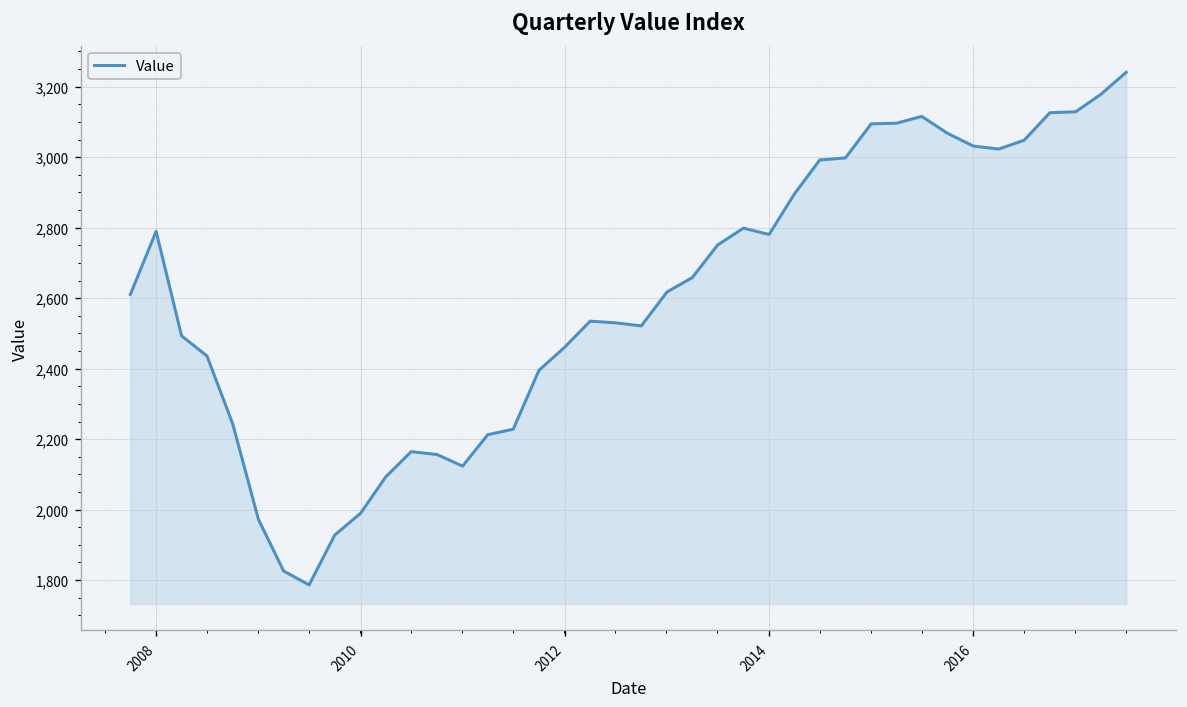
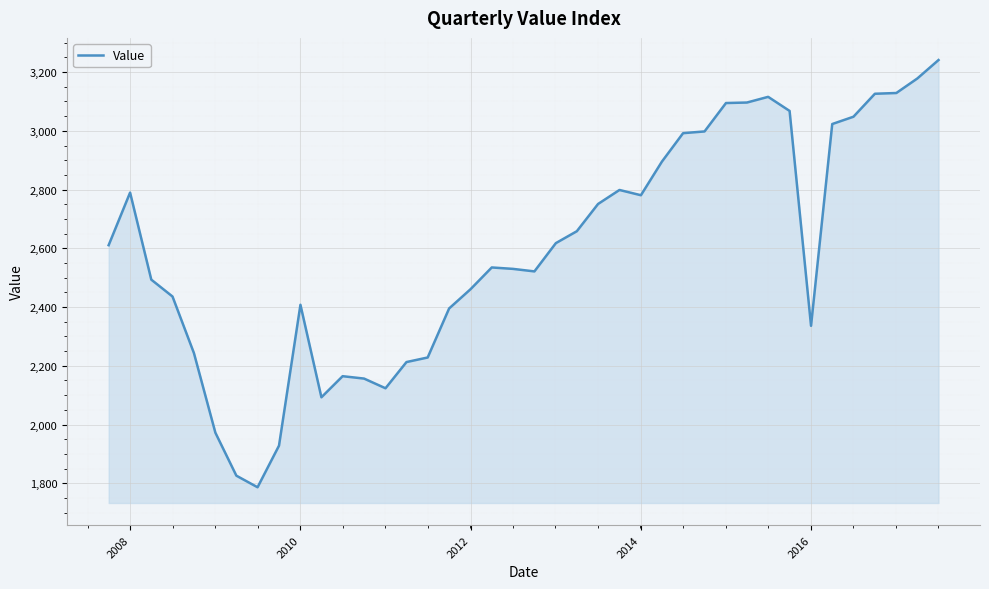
2010: 1,990 -> 2,410
2016: 3,030 -> 2,340
